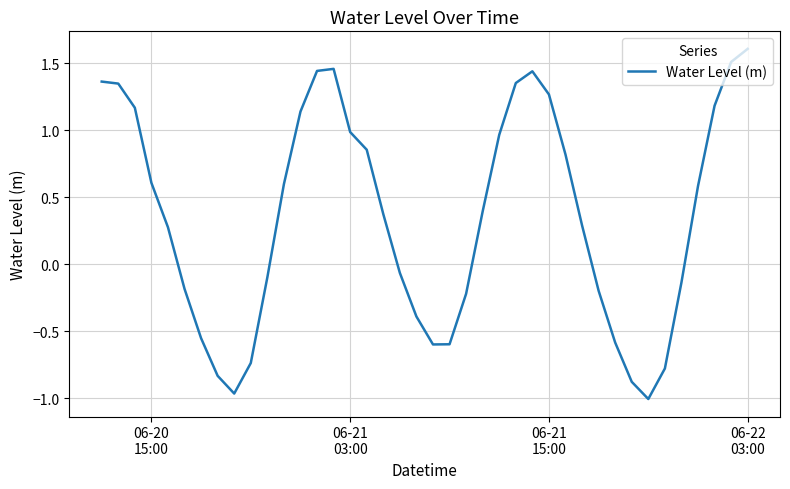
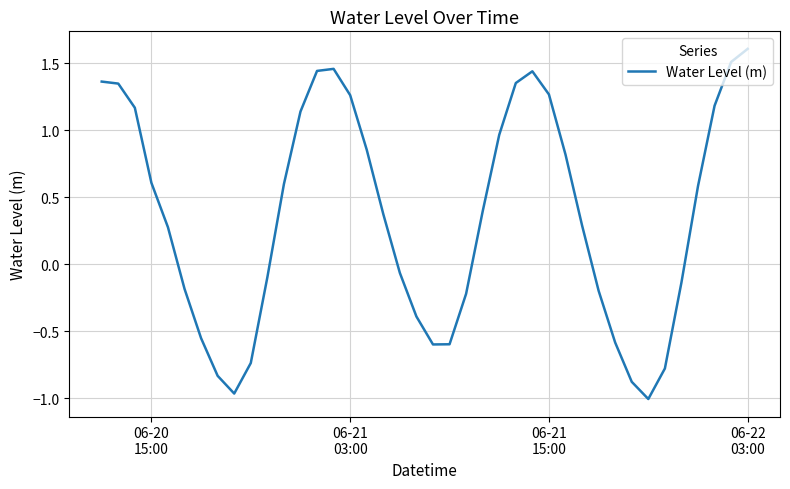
06-21 03:00: 0.99 -> 1.26
